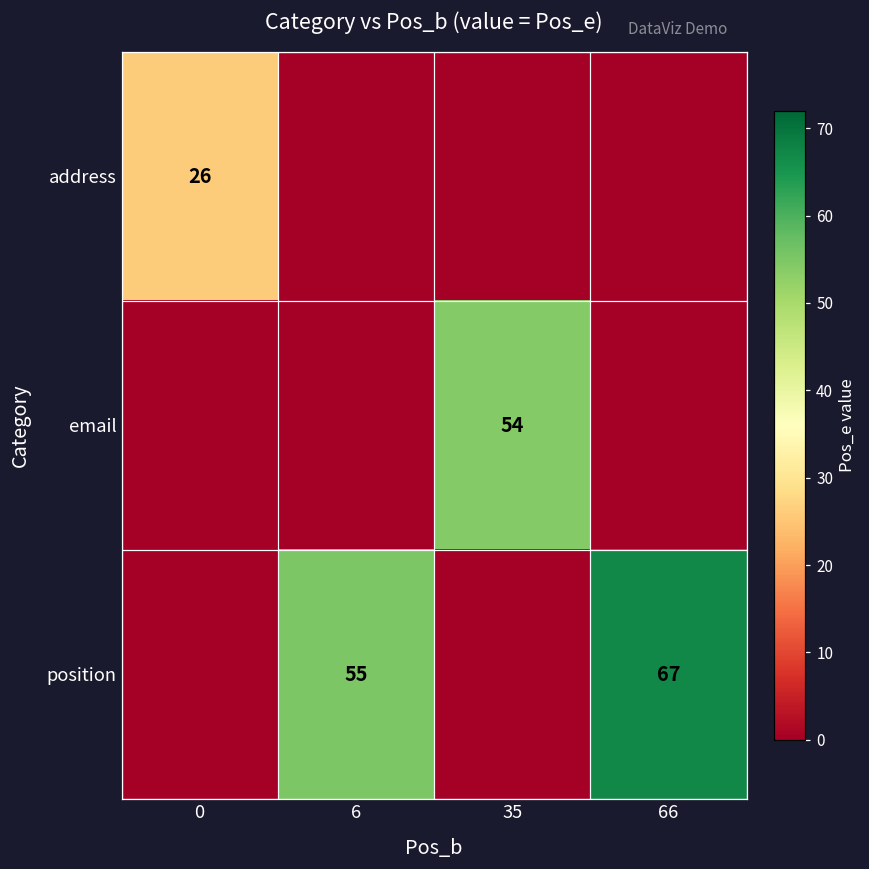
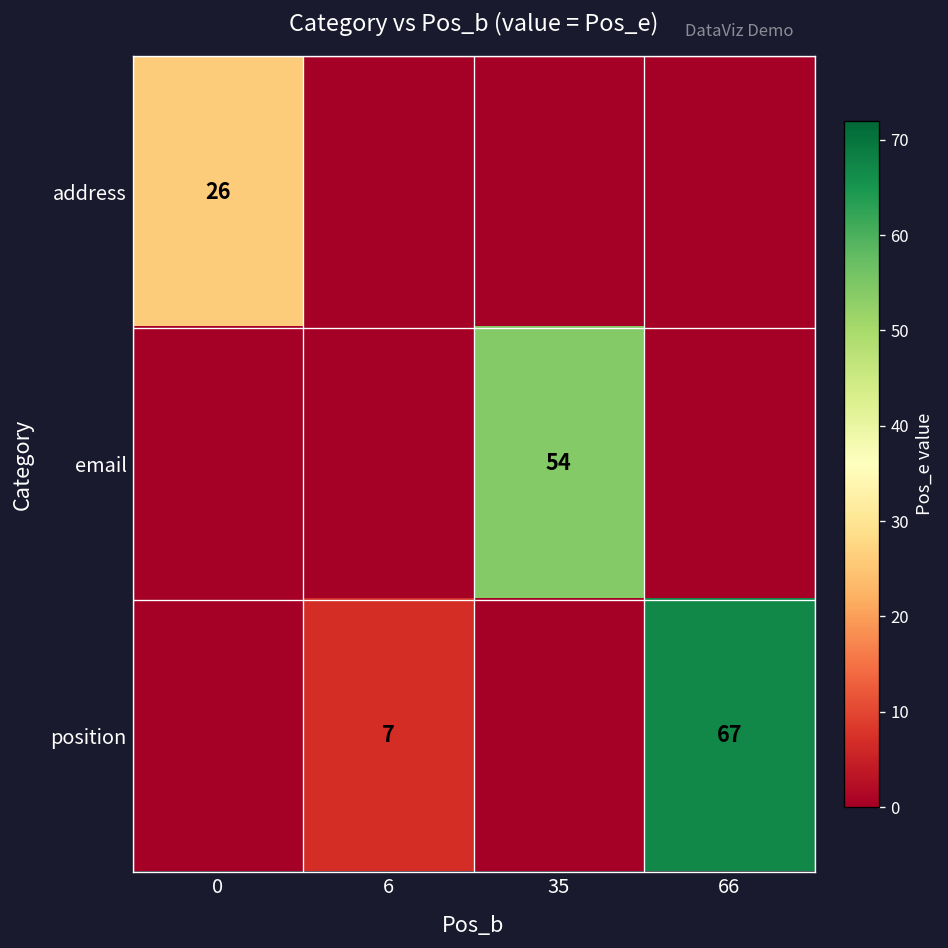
position, 6: 55 -> 7
